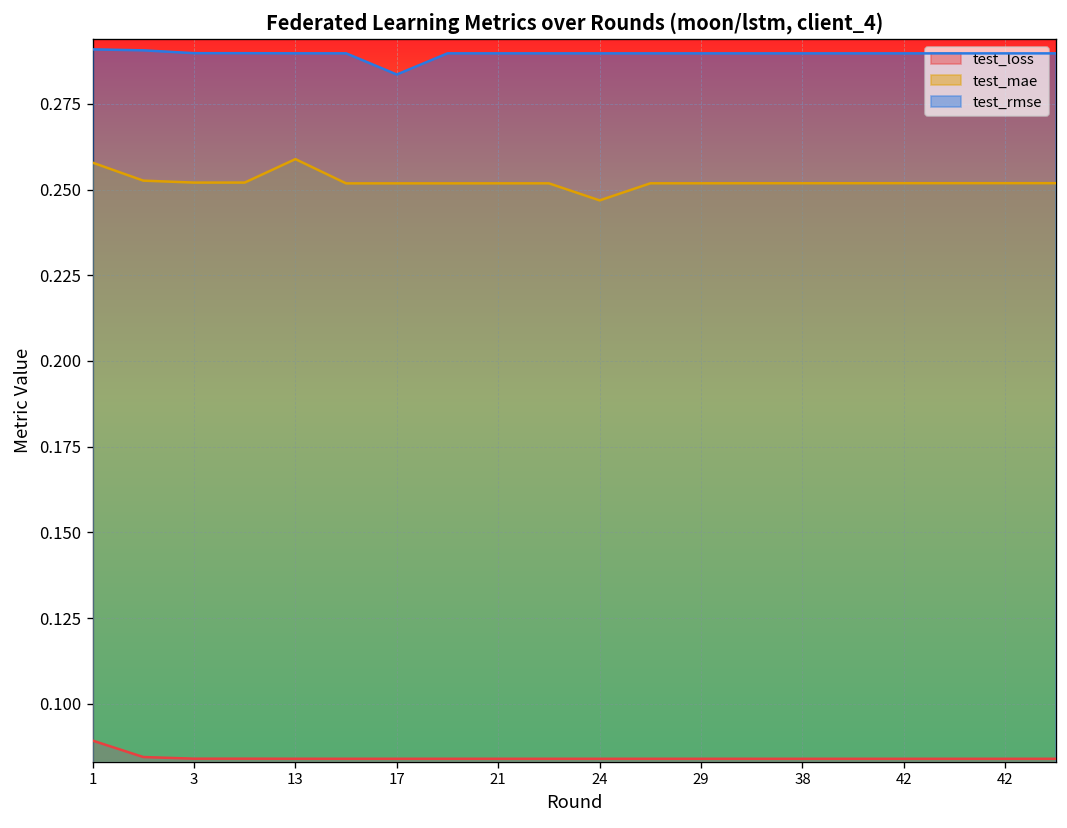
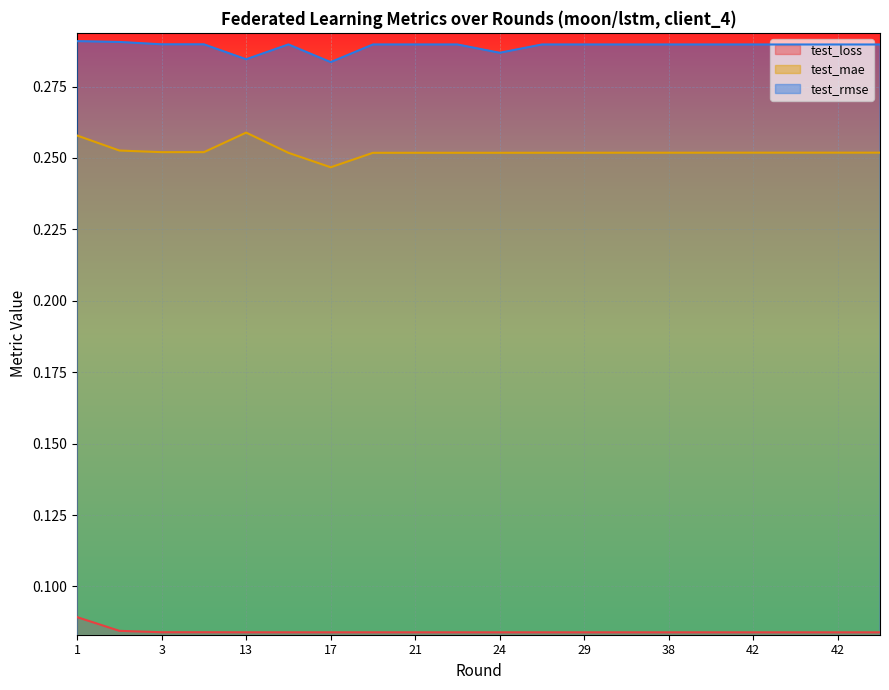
test_rmse, 13: 0.290 -> 0.285
test_mae, 17: 0.252 -> 0.247
test_mae, 24: 0.247 -> 0.252
test_rmse, 24: 0.290 -> 0.287
